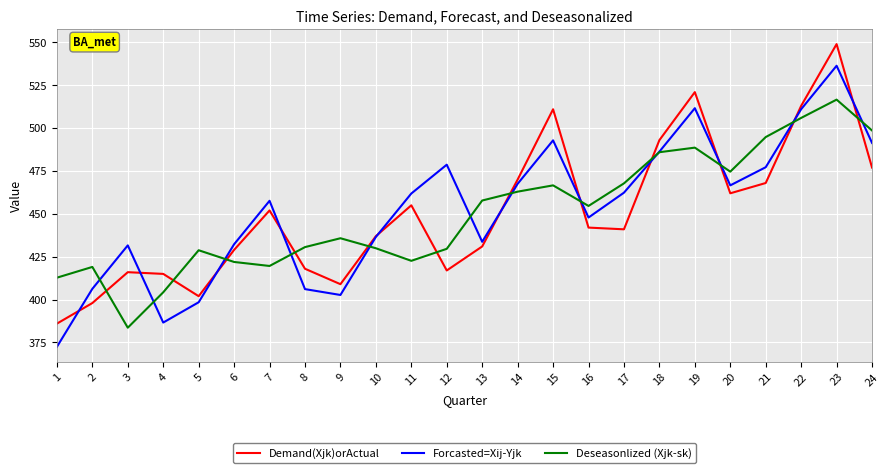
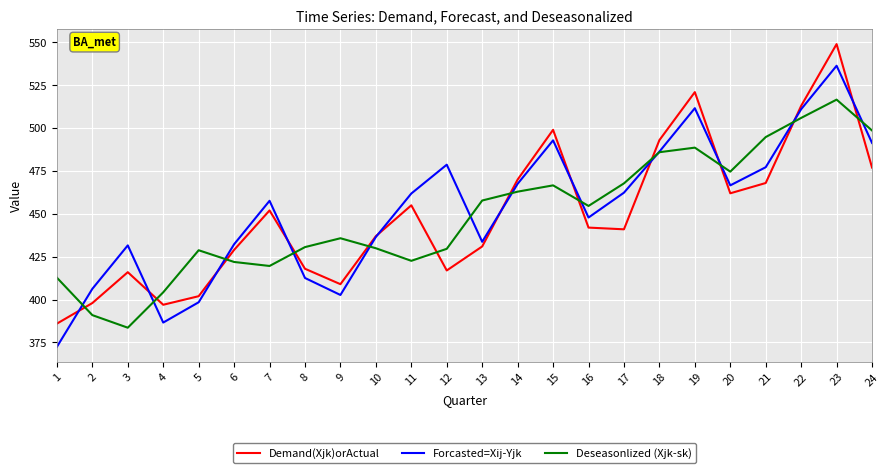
Deseasonlized (Xjk-sk), 2: 419 -> 391
Demand(Xjk)orActual, 4: 415 -> 397
Forcasted=Xij-Yjk, 8: 406 -> 413
Demand(Xjk)orActual, 15: 511 -> 499
